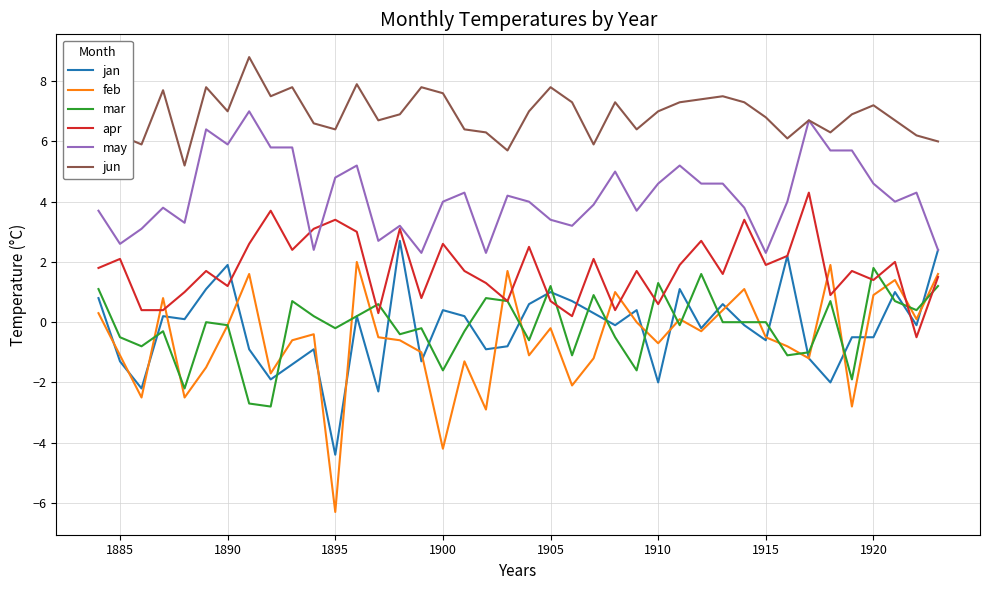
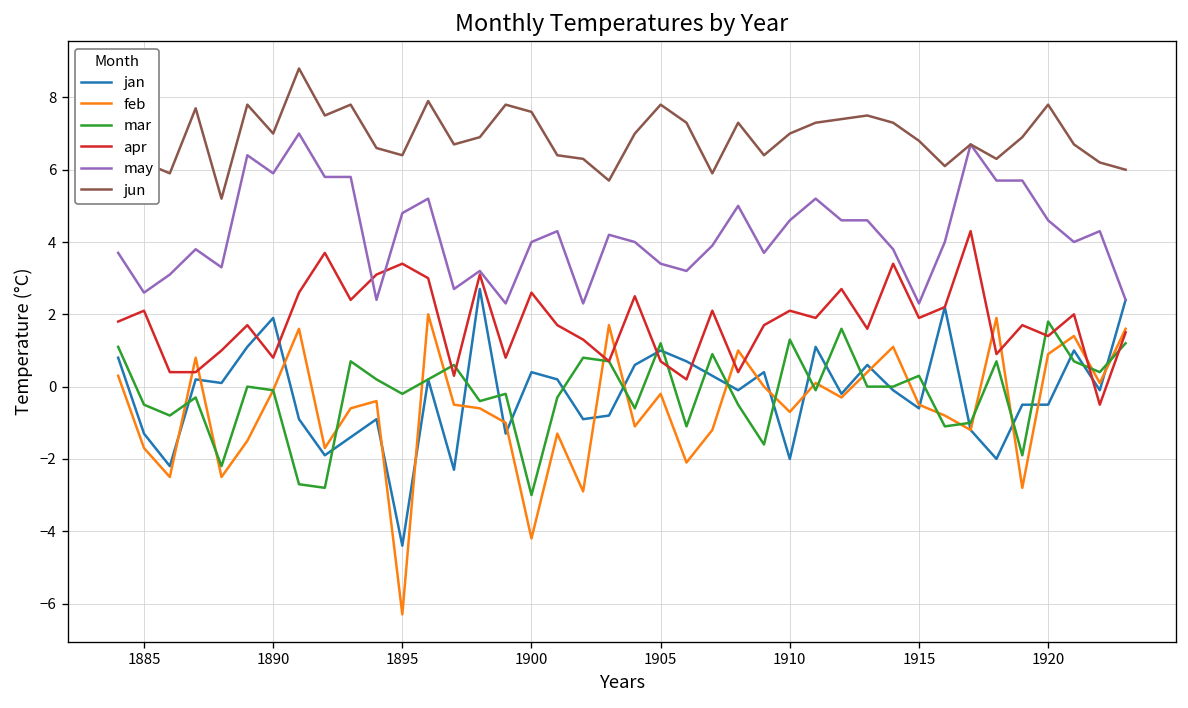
feb, 1885: -1.1 -> -1.7
apr, 1890: 1.2 -> 0.8
mar, 1900: -1.6 -> -3.0
apr, 1910: 0.6 -> 2.1
mar, 1915: 0.0 -> 0.3
jun, 1920: 7.2 -> 7.8
